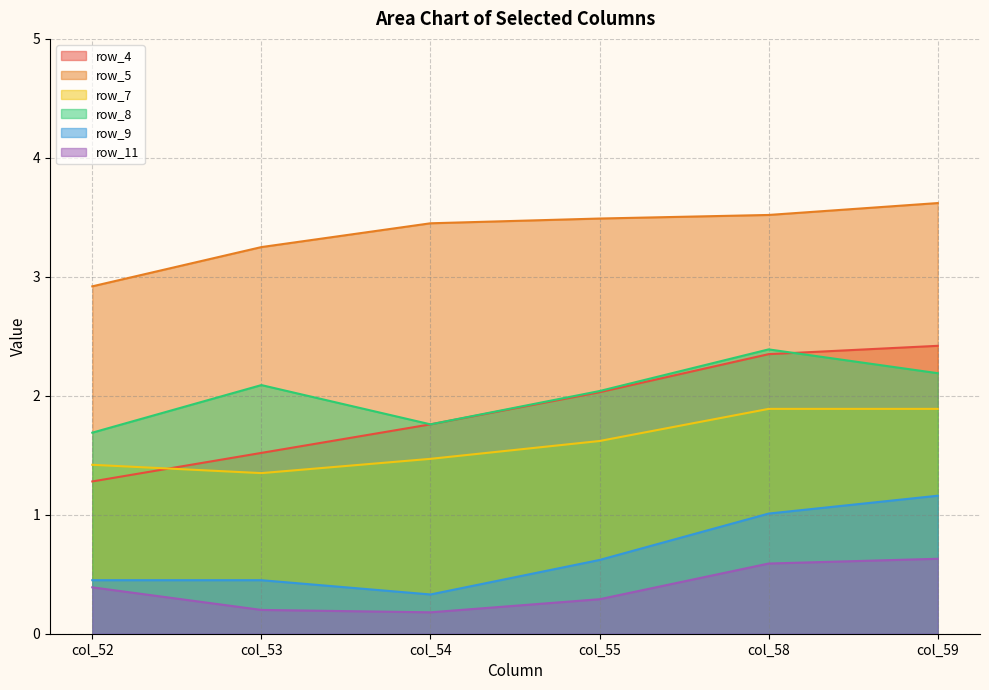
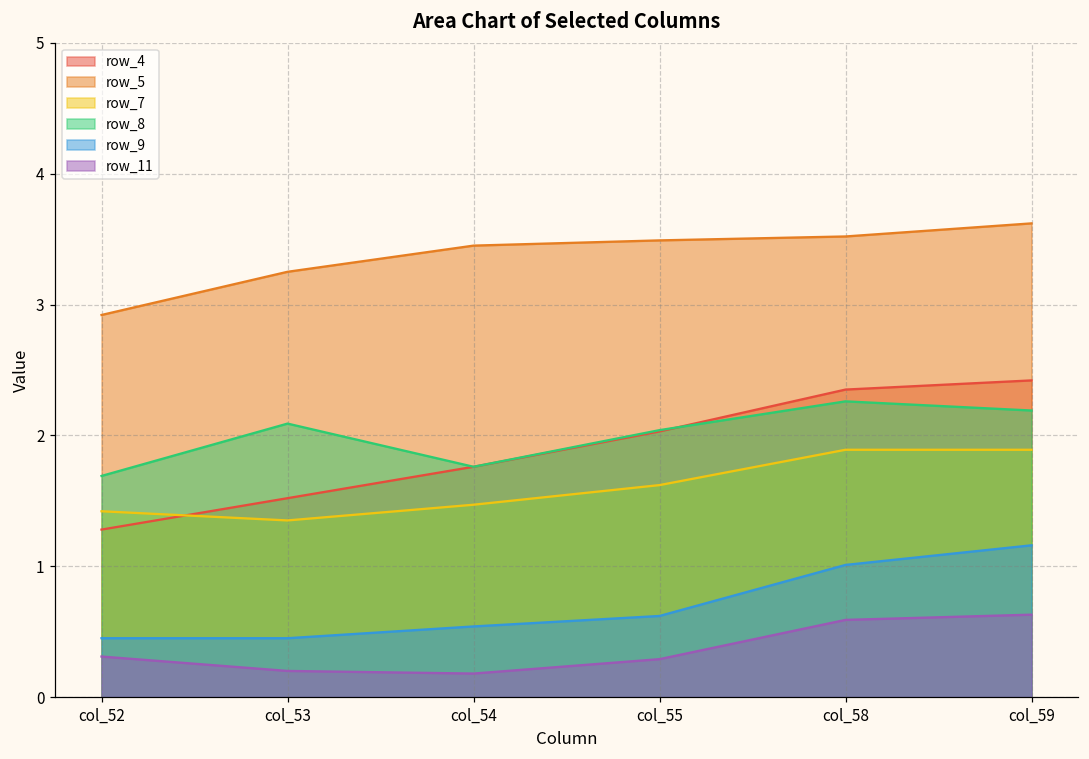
row_11, col_52: 0.39 -> 0.31
row_9, col_54: 0.33 -> 0.54
row_8, col_58: 2.39 -> 2.26
